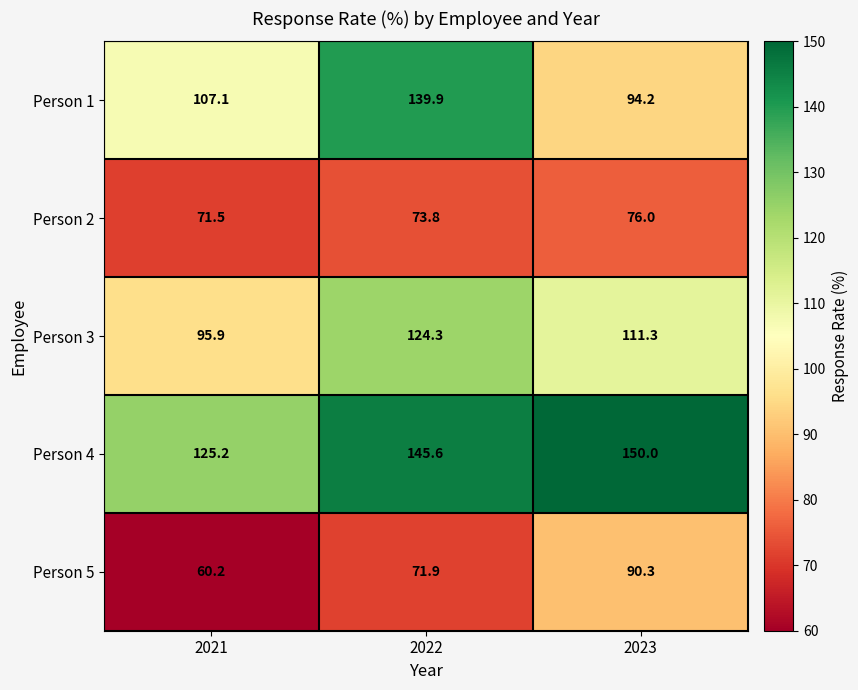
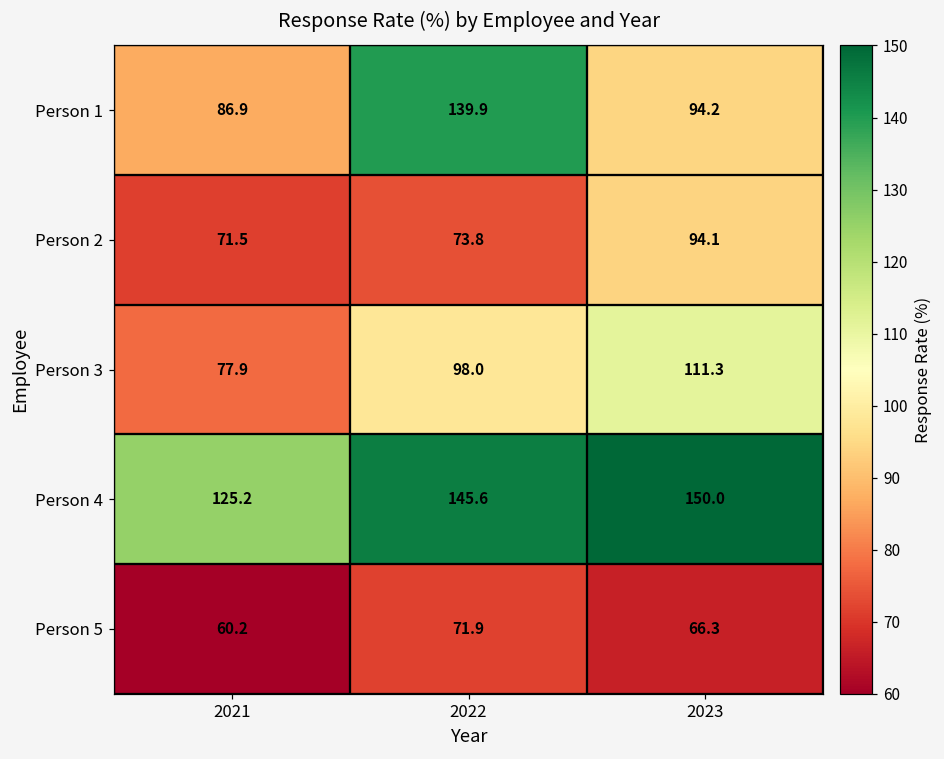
Person 1, 2021: 107.1 -> 86.9
Person 2, 2023: 76.0 -> 94.1
Person 3, 2021: 95.9 -> 77.9
Person 3, 2022: 124.3 -> 98.0
Person 5, 2023: 90.3 -> 66.3
